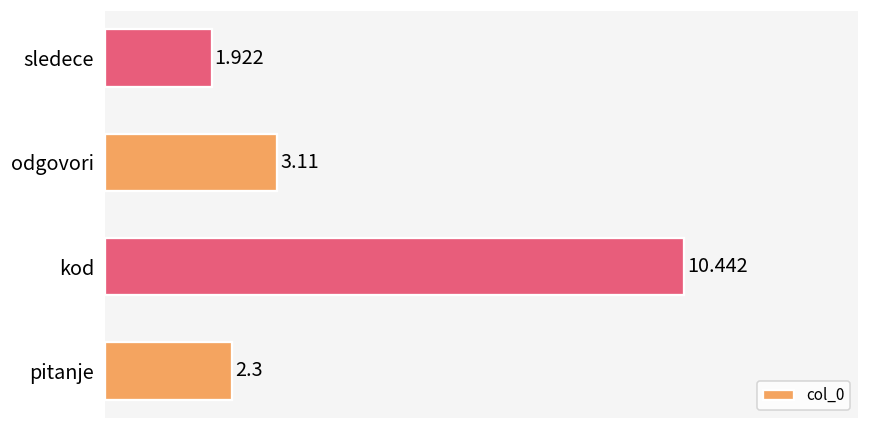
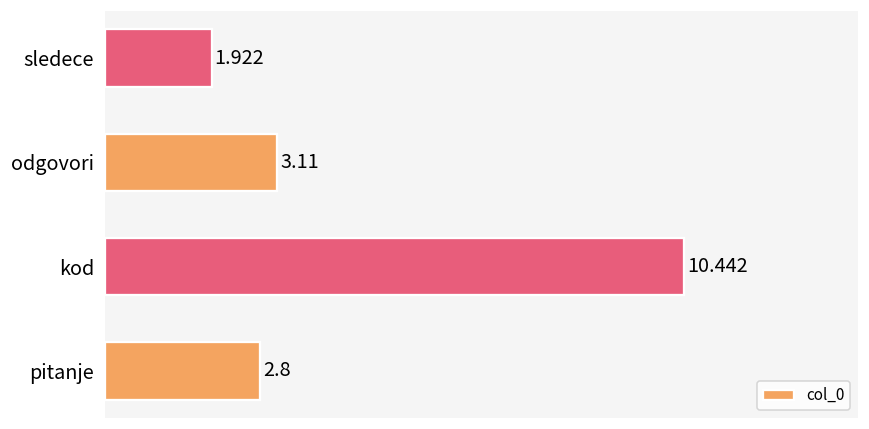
pitanje: 2.3 -> 2.8
